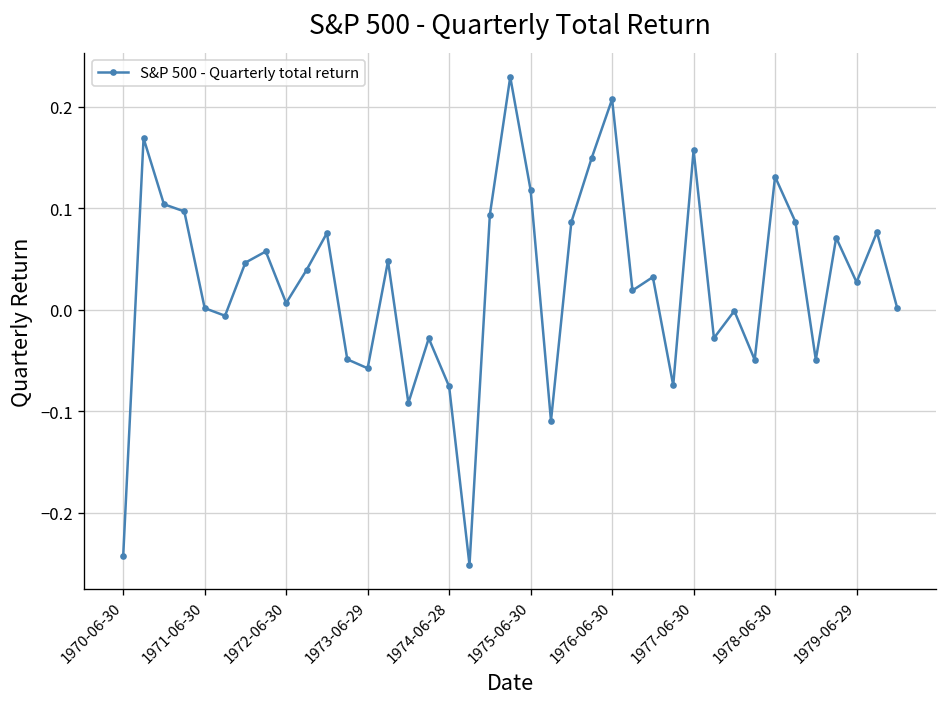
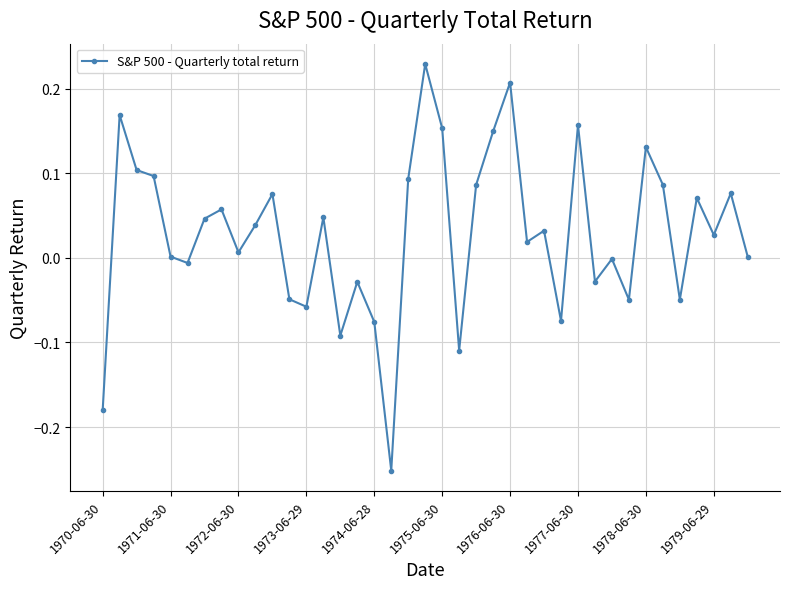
1970-06-30: -0.24 -> -0.18
1975-06-30: 0.12 -> 0.15
